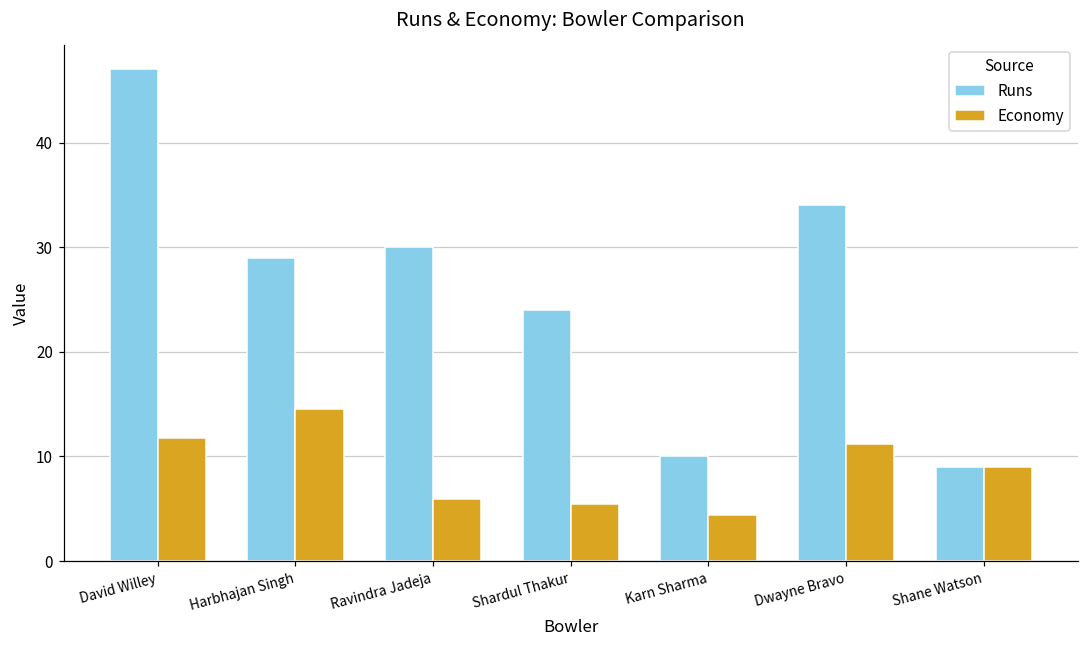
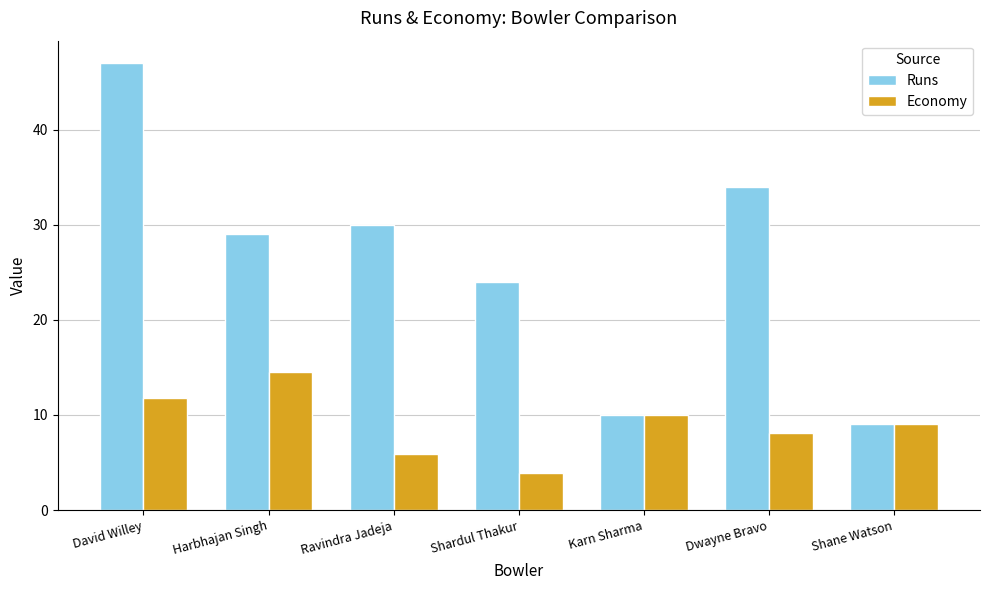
Economy, Shardul Thakur: 6 -> 4
Economy, Karn Sharma: 4 -> 10
Economy, Dwayne Bravo: 11 -> 8
